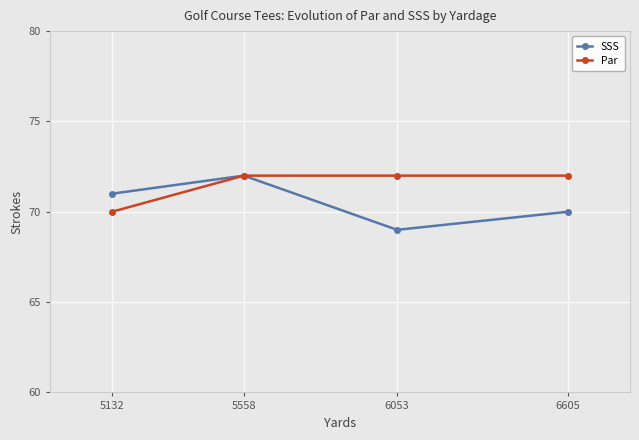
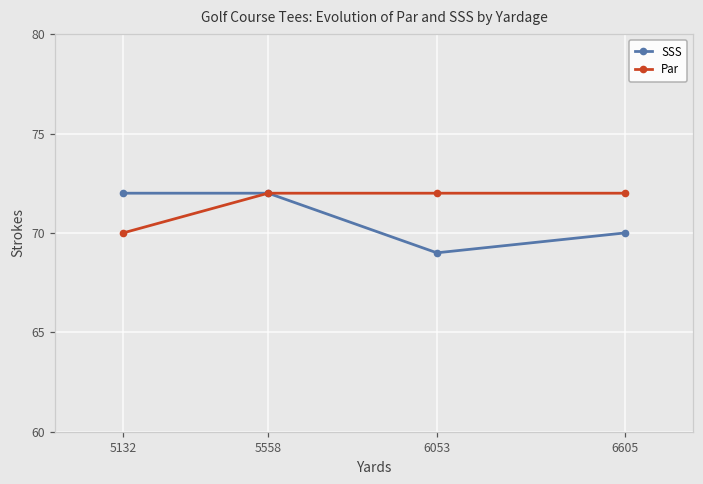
SSS, 5132: 71 -> 72
